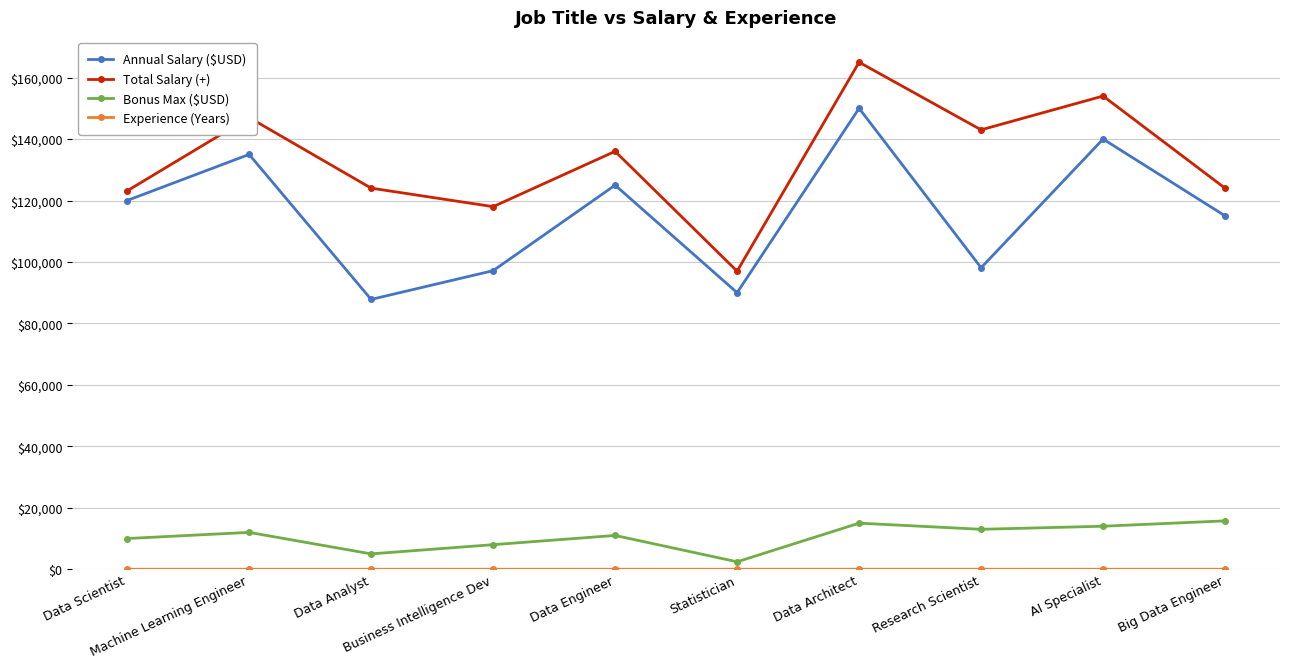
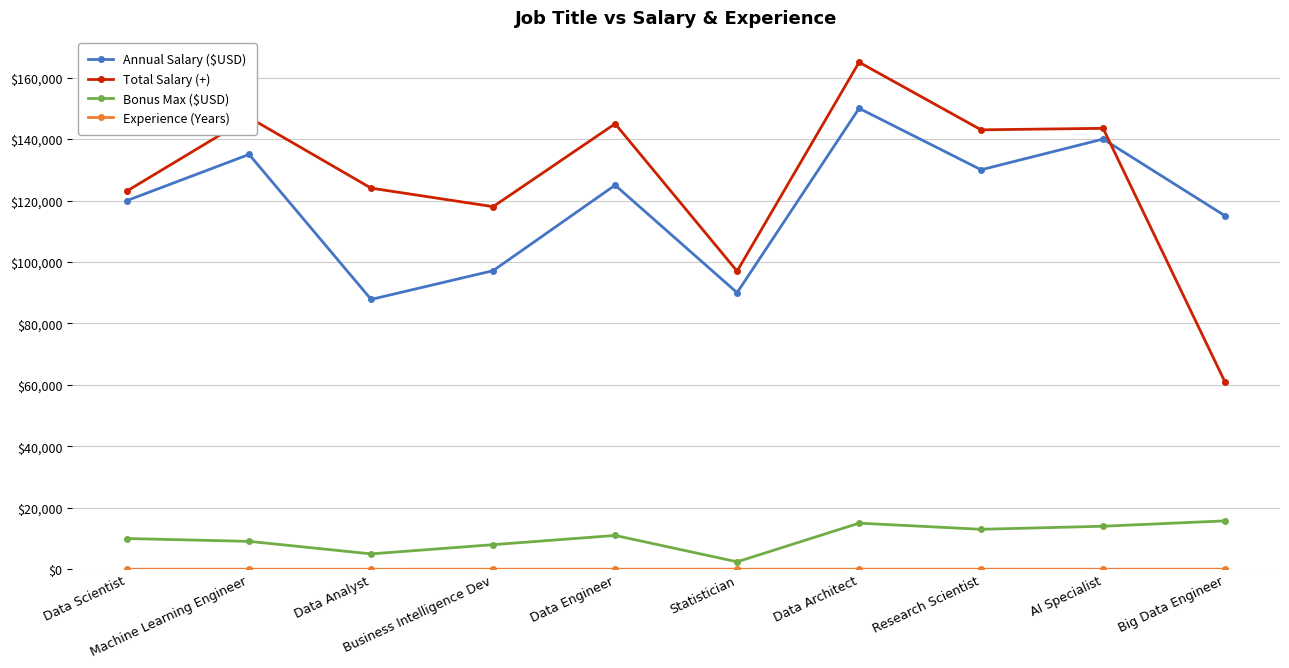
Bonus Max ($USD), Machine Learning Engineer: $12,000 -> $9,000
Total Salary (+), Data Engineer: $136,000 -> $145,000
Annual Salary ($USD), Research Scientist: $98,000 -> $130,000
Total Salary (+), AI Specialist: $154,000 -> $143,000
Total Salary (+), Big Data Engineer: $124,000 -> $61,000
